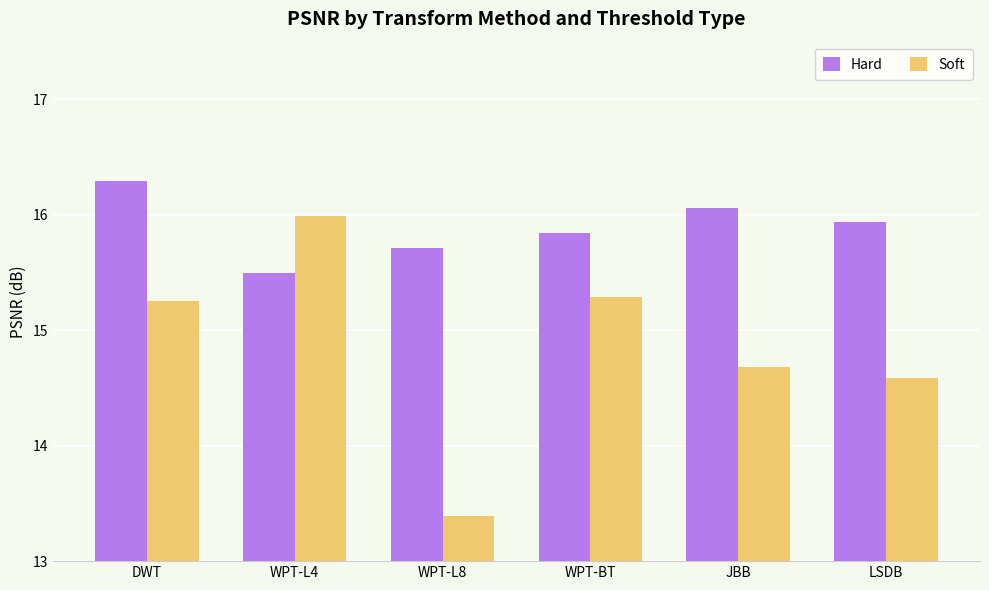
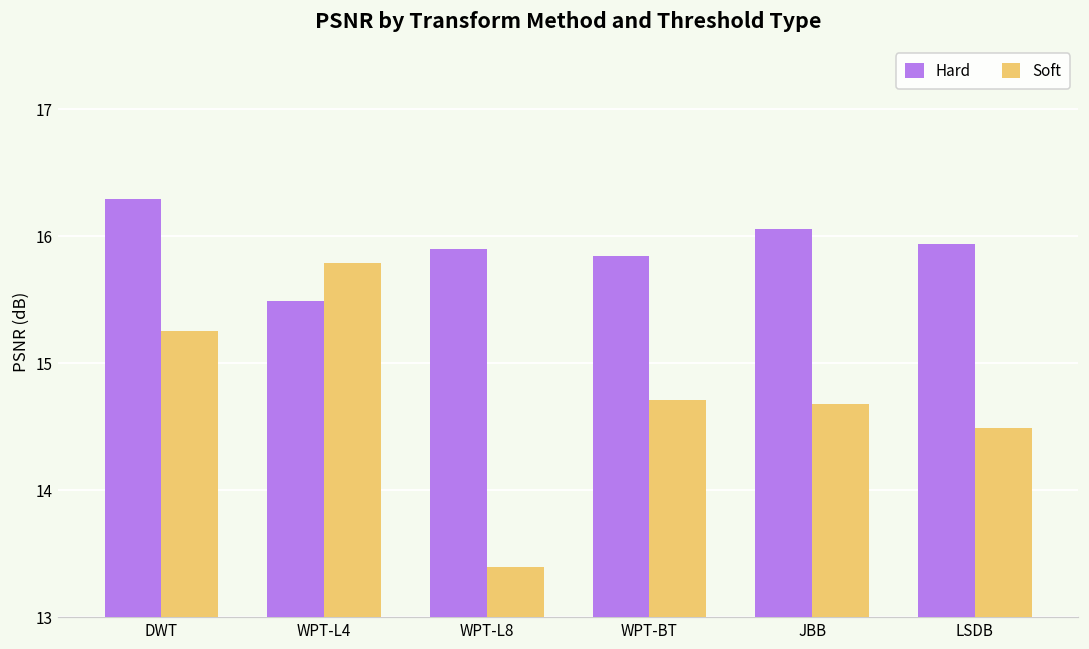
Soft, WPT-L4: 15.99 -> 15.79
Hard, WPT-L8: 15.71 -> 15.90
Soft, WPT-BT: 15.28 -> 14.71
Soft, LSDB: 14.58 -> 14.49
